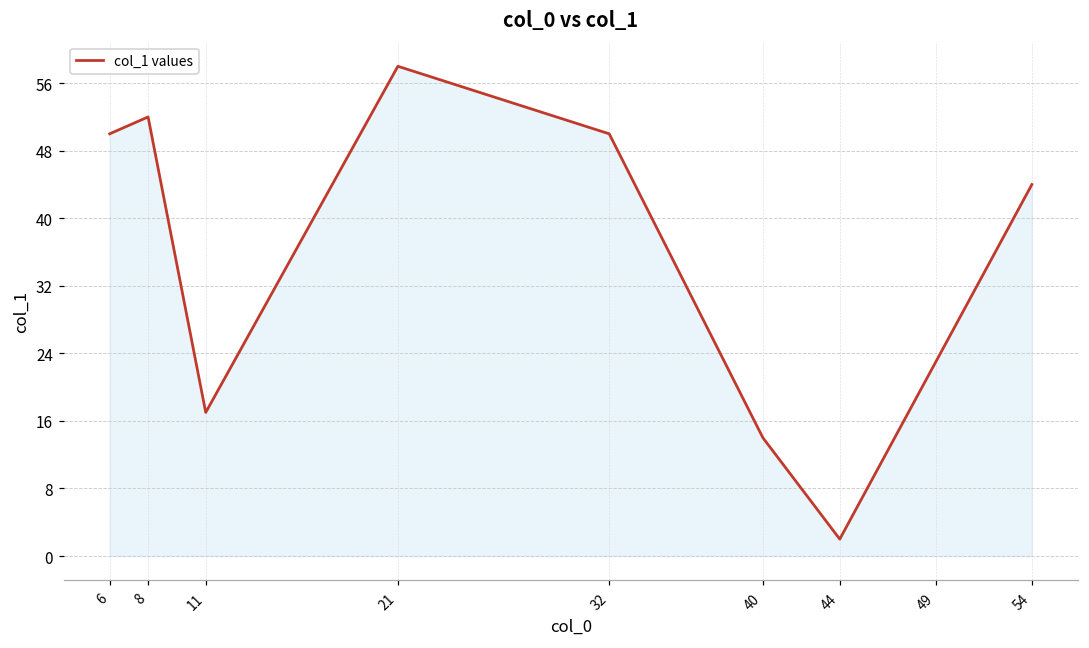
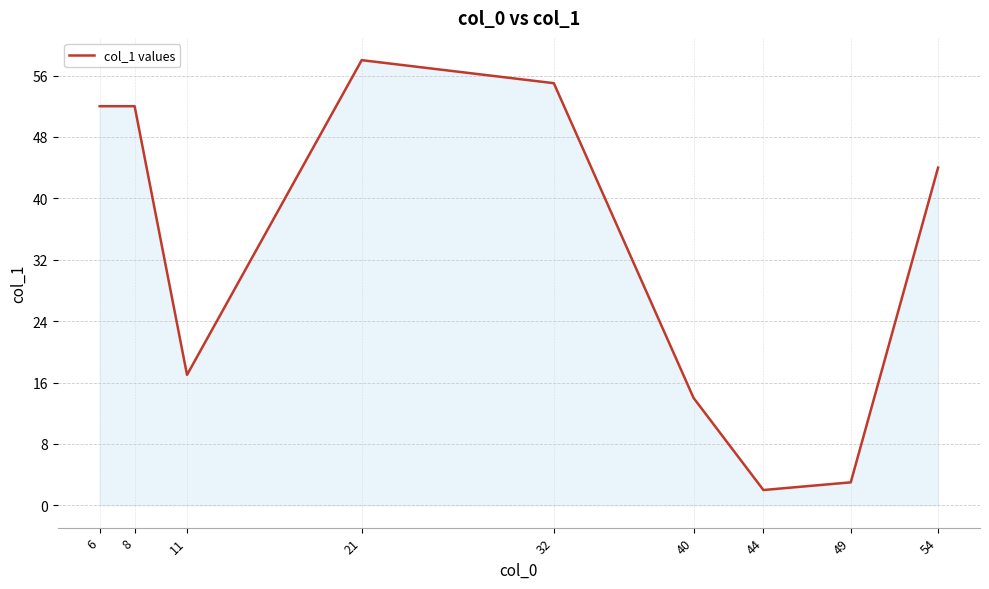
6: 50 -> 52
32: 50 -> 55
49: 23 -> 3
